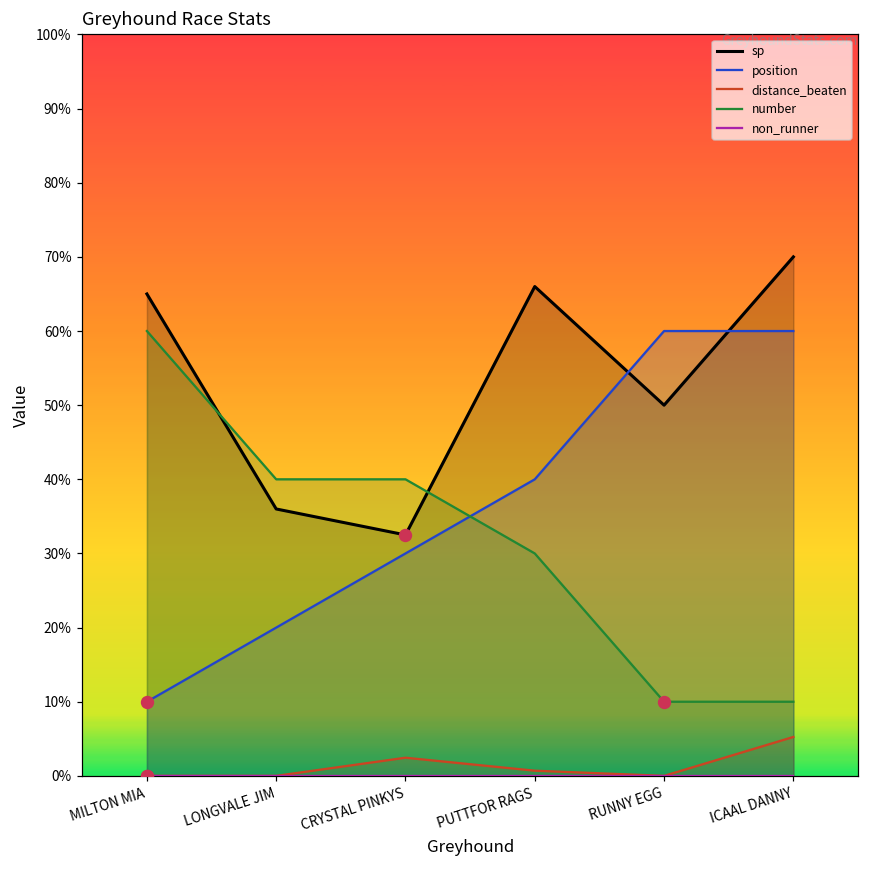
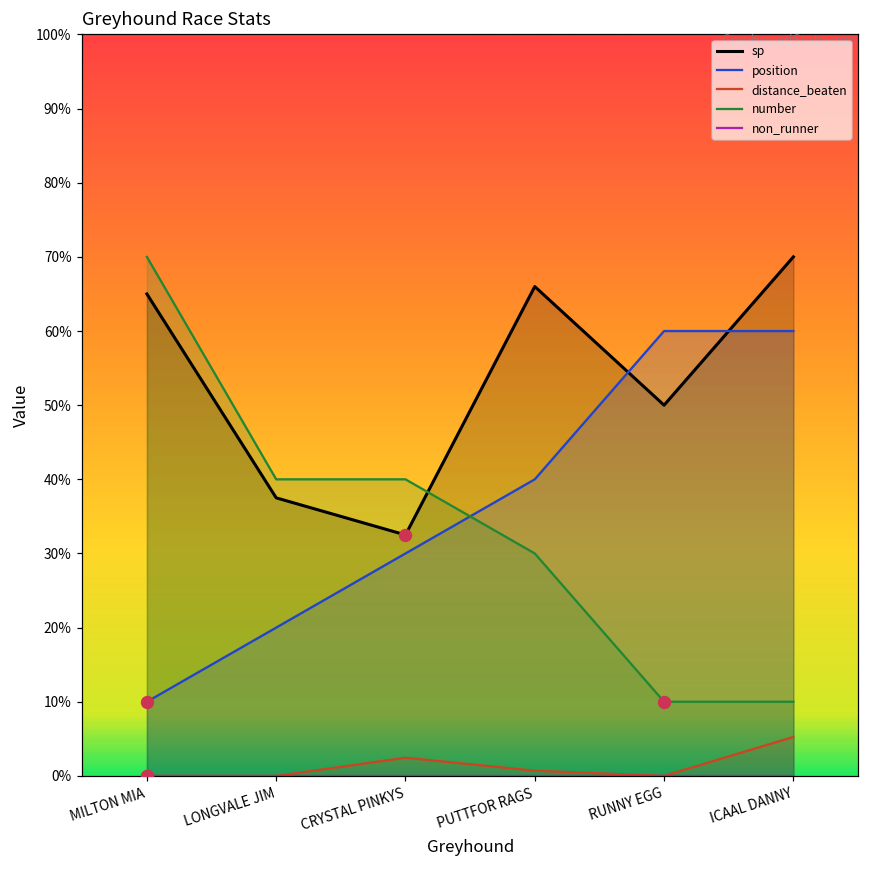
number, MILTON MIA: 60% -> 70%
sp, LONGVALE JIM: 36% -> 38%
